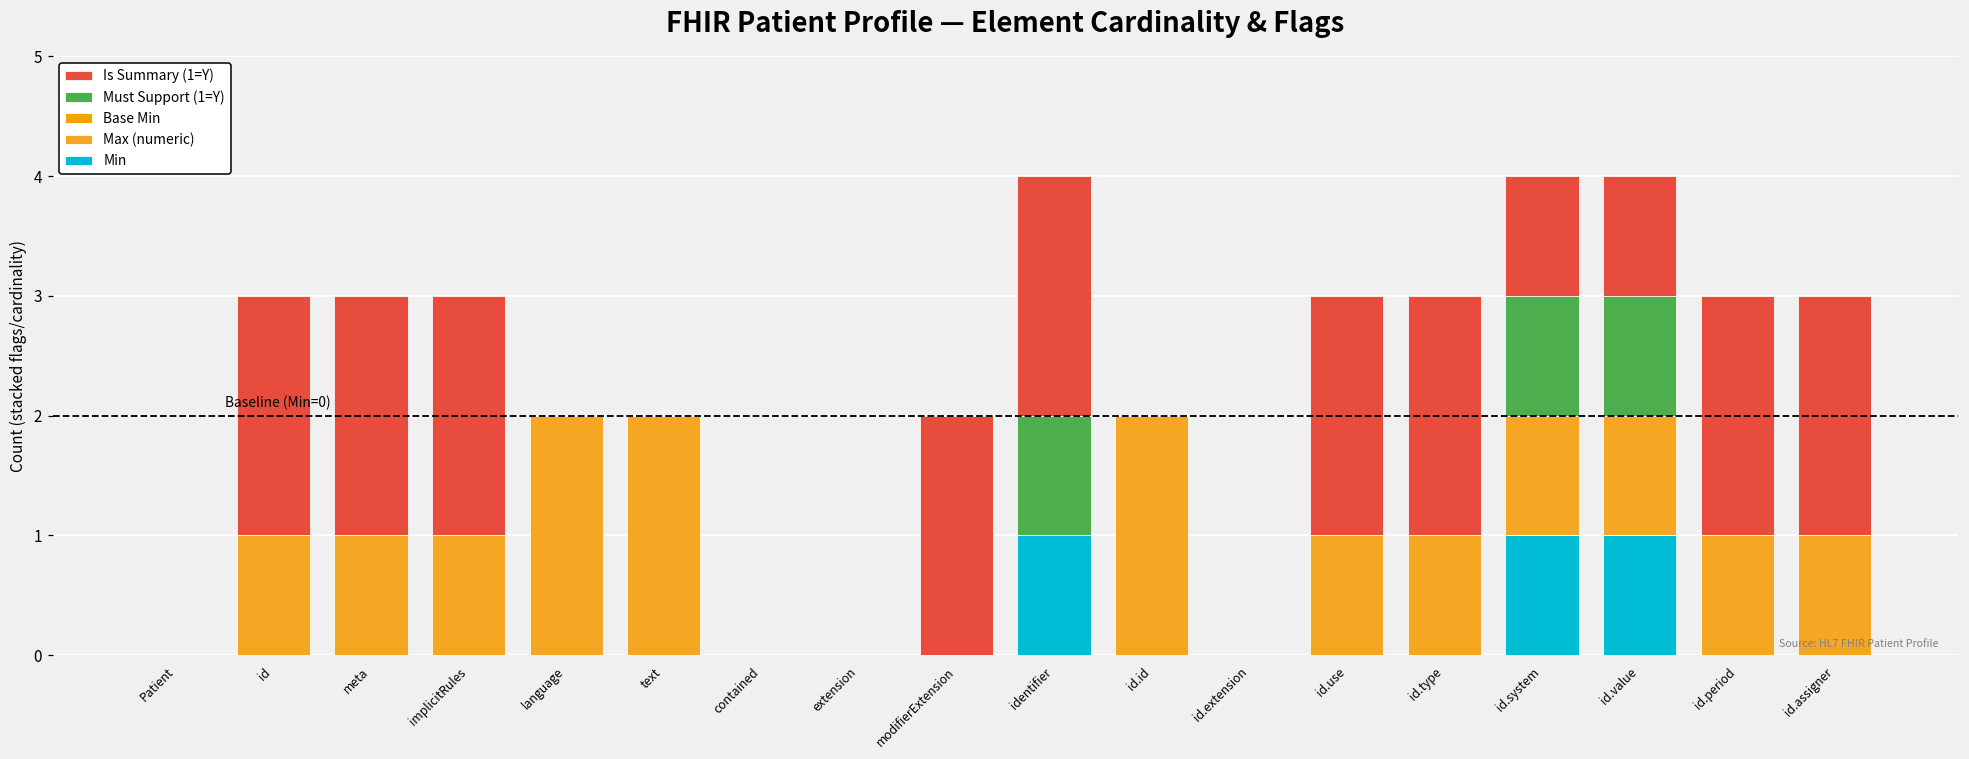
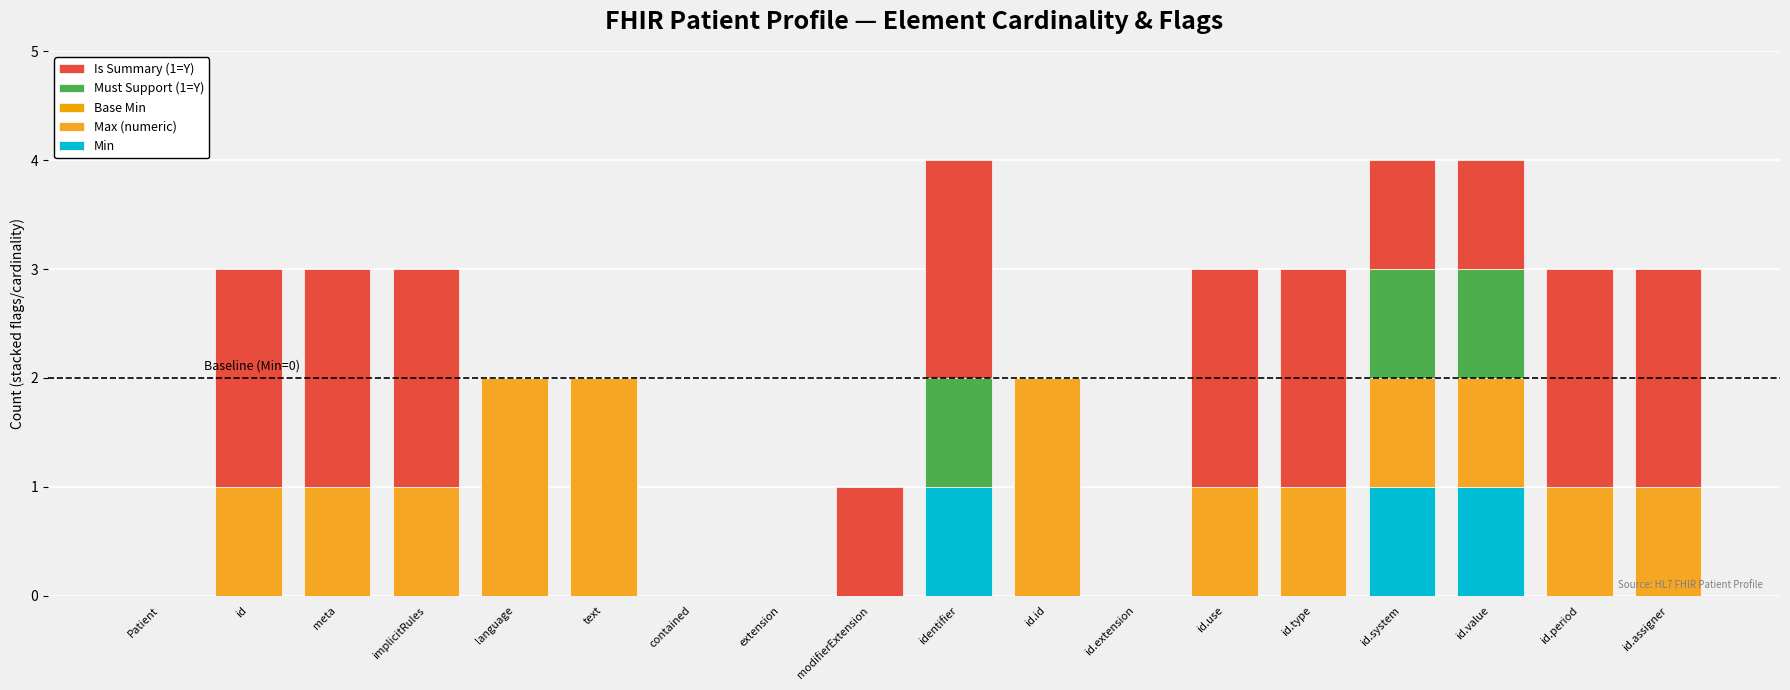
Is Summary (1=Y), modifierExtension: 2 -> 1
